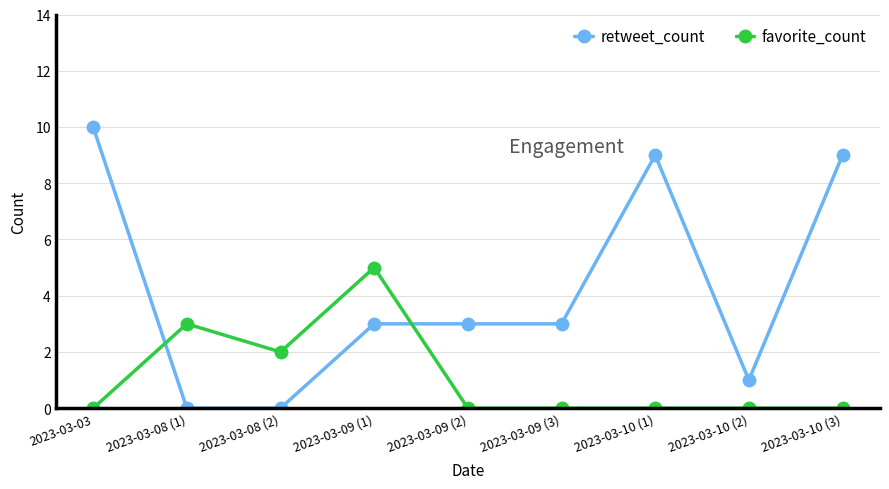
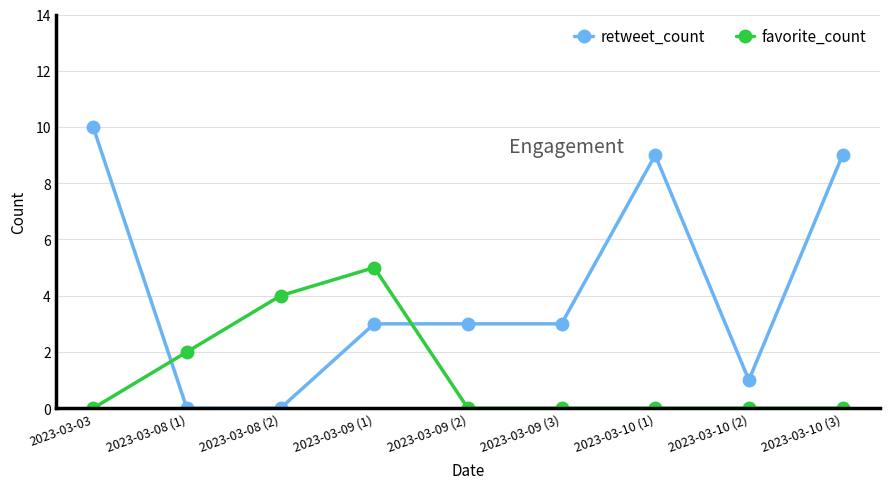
favorite_count, 2023-03-08 (1): 3 -> 2
favorite_count, 2023-03-08 (2): 2 -> 4
